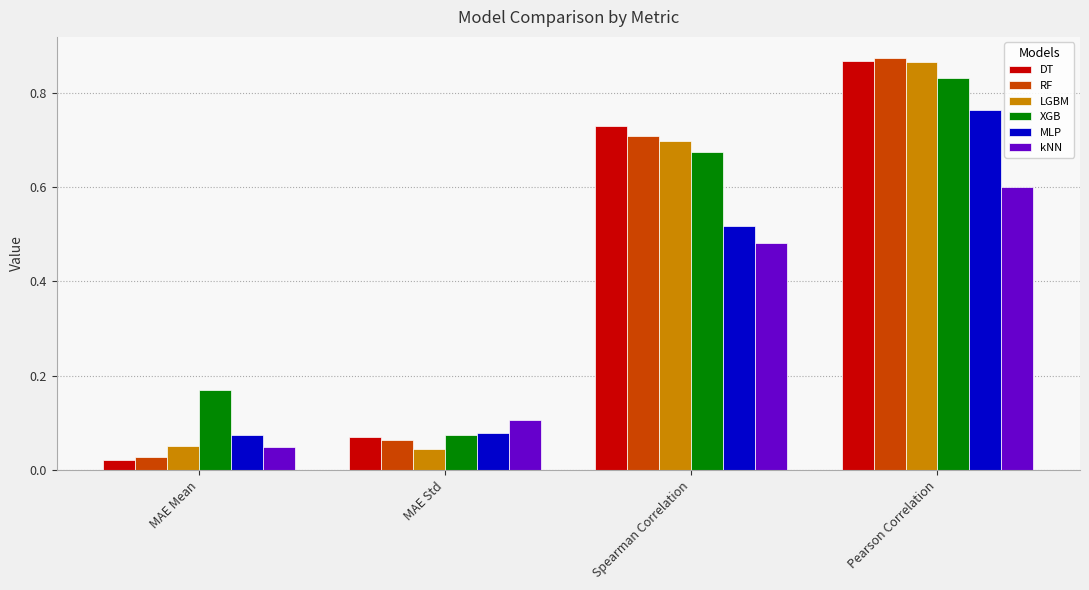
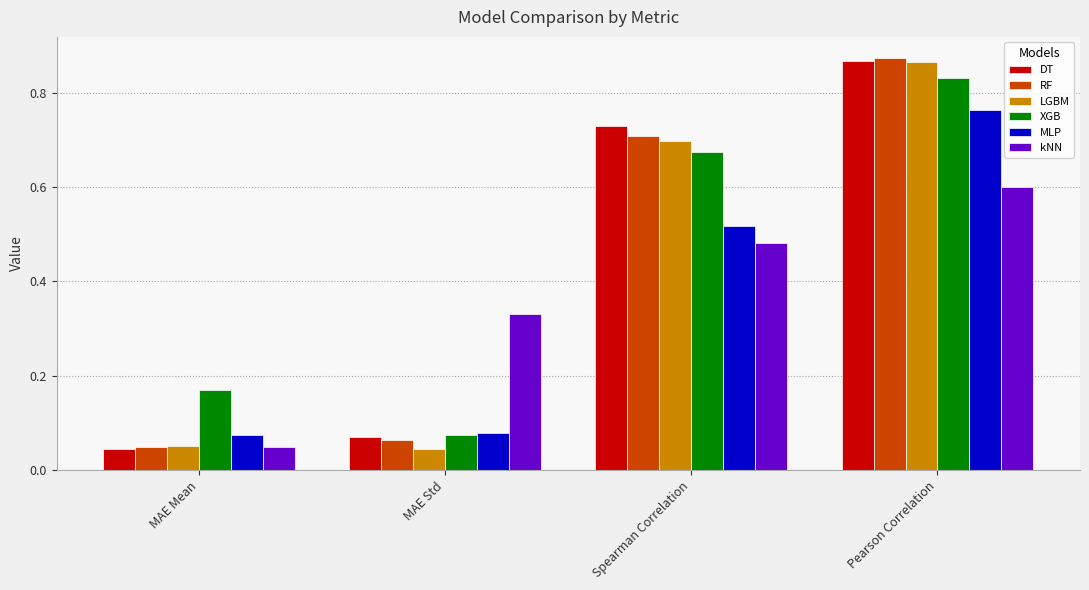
DT, MAE Mean: 0.02 -> 0.05
RF, MAE Mean: 0.03 -> 0.05
kNN, MAE Std: 0.11 -> 0.33
